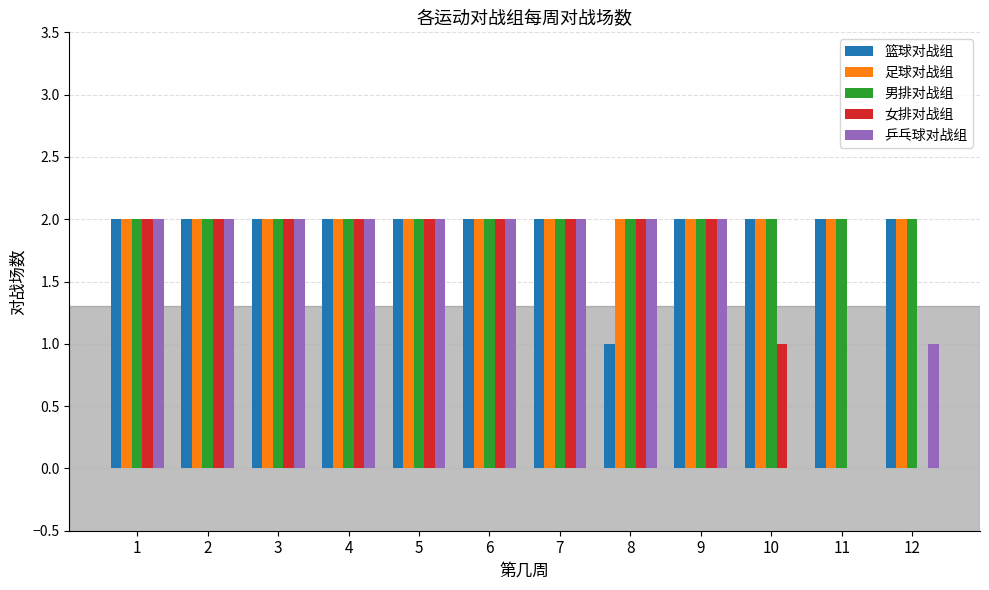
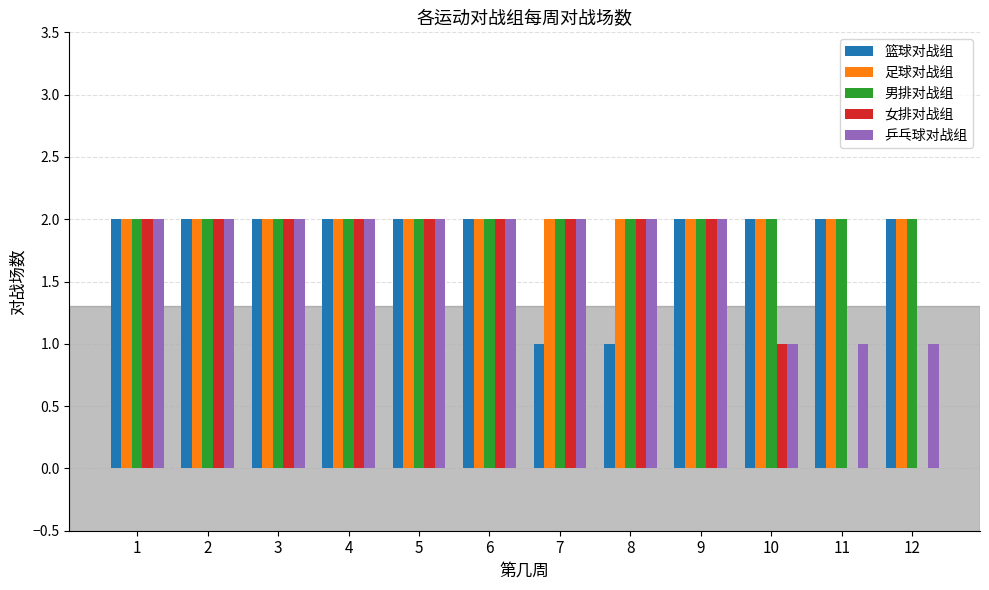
篮球对战组, 7: 2 -> 1
乒乓球对战组, 10: 0 -> 1
乒乓球对战组, 11: 0 -> 1
